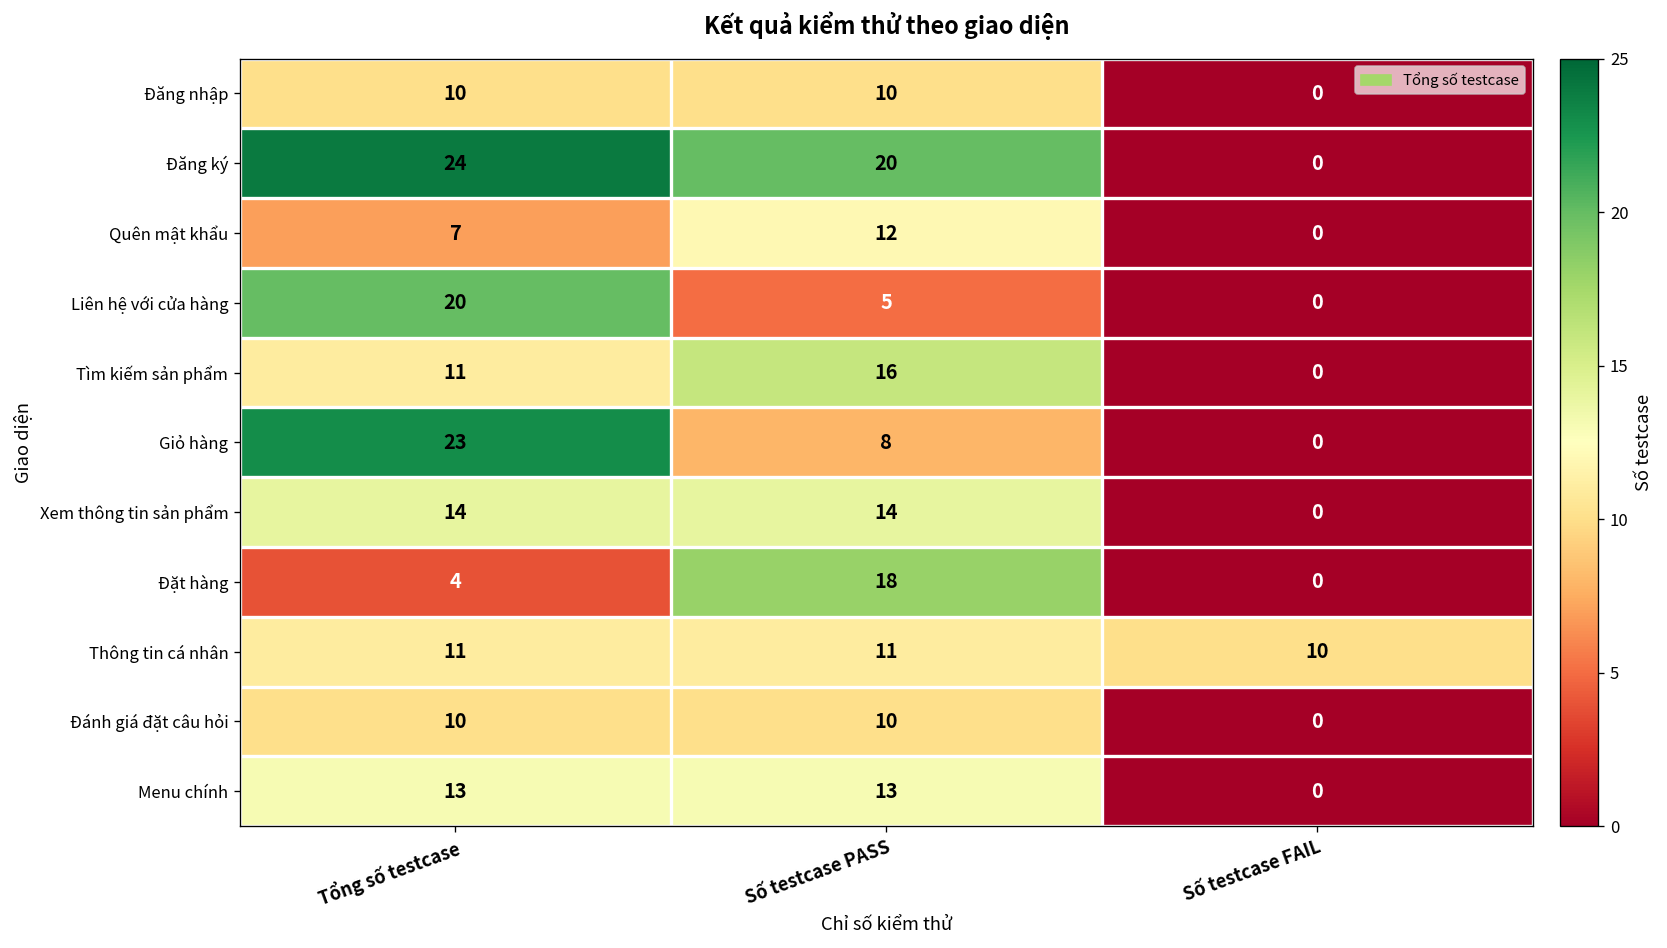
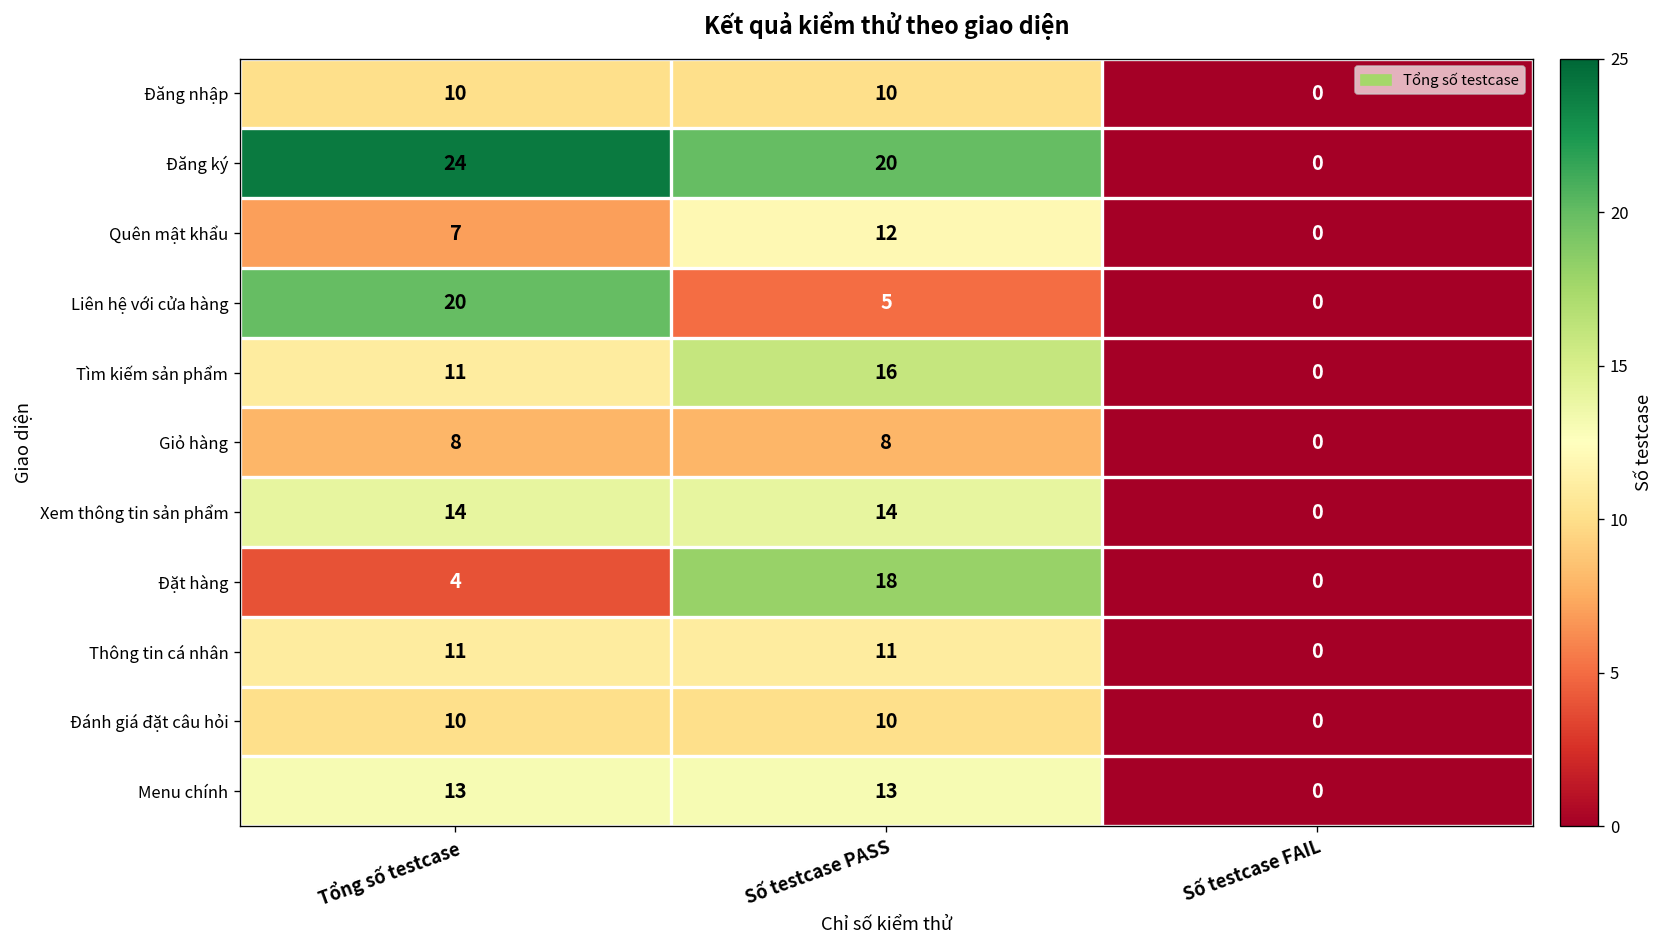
Giỏ hàng, Tổng số testcase: 23 -> 8
Thông tin cá nhân, Số testcase FAIL: 10 -> 0
